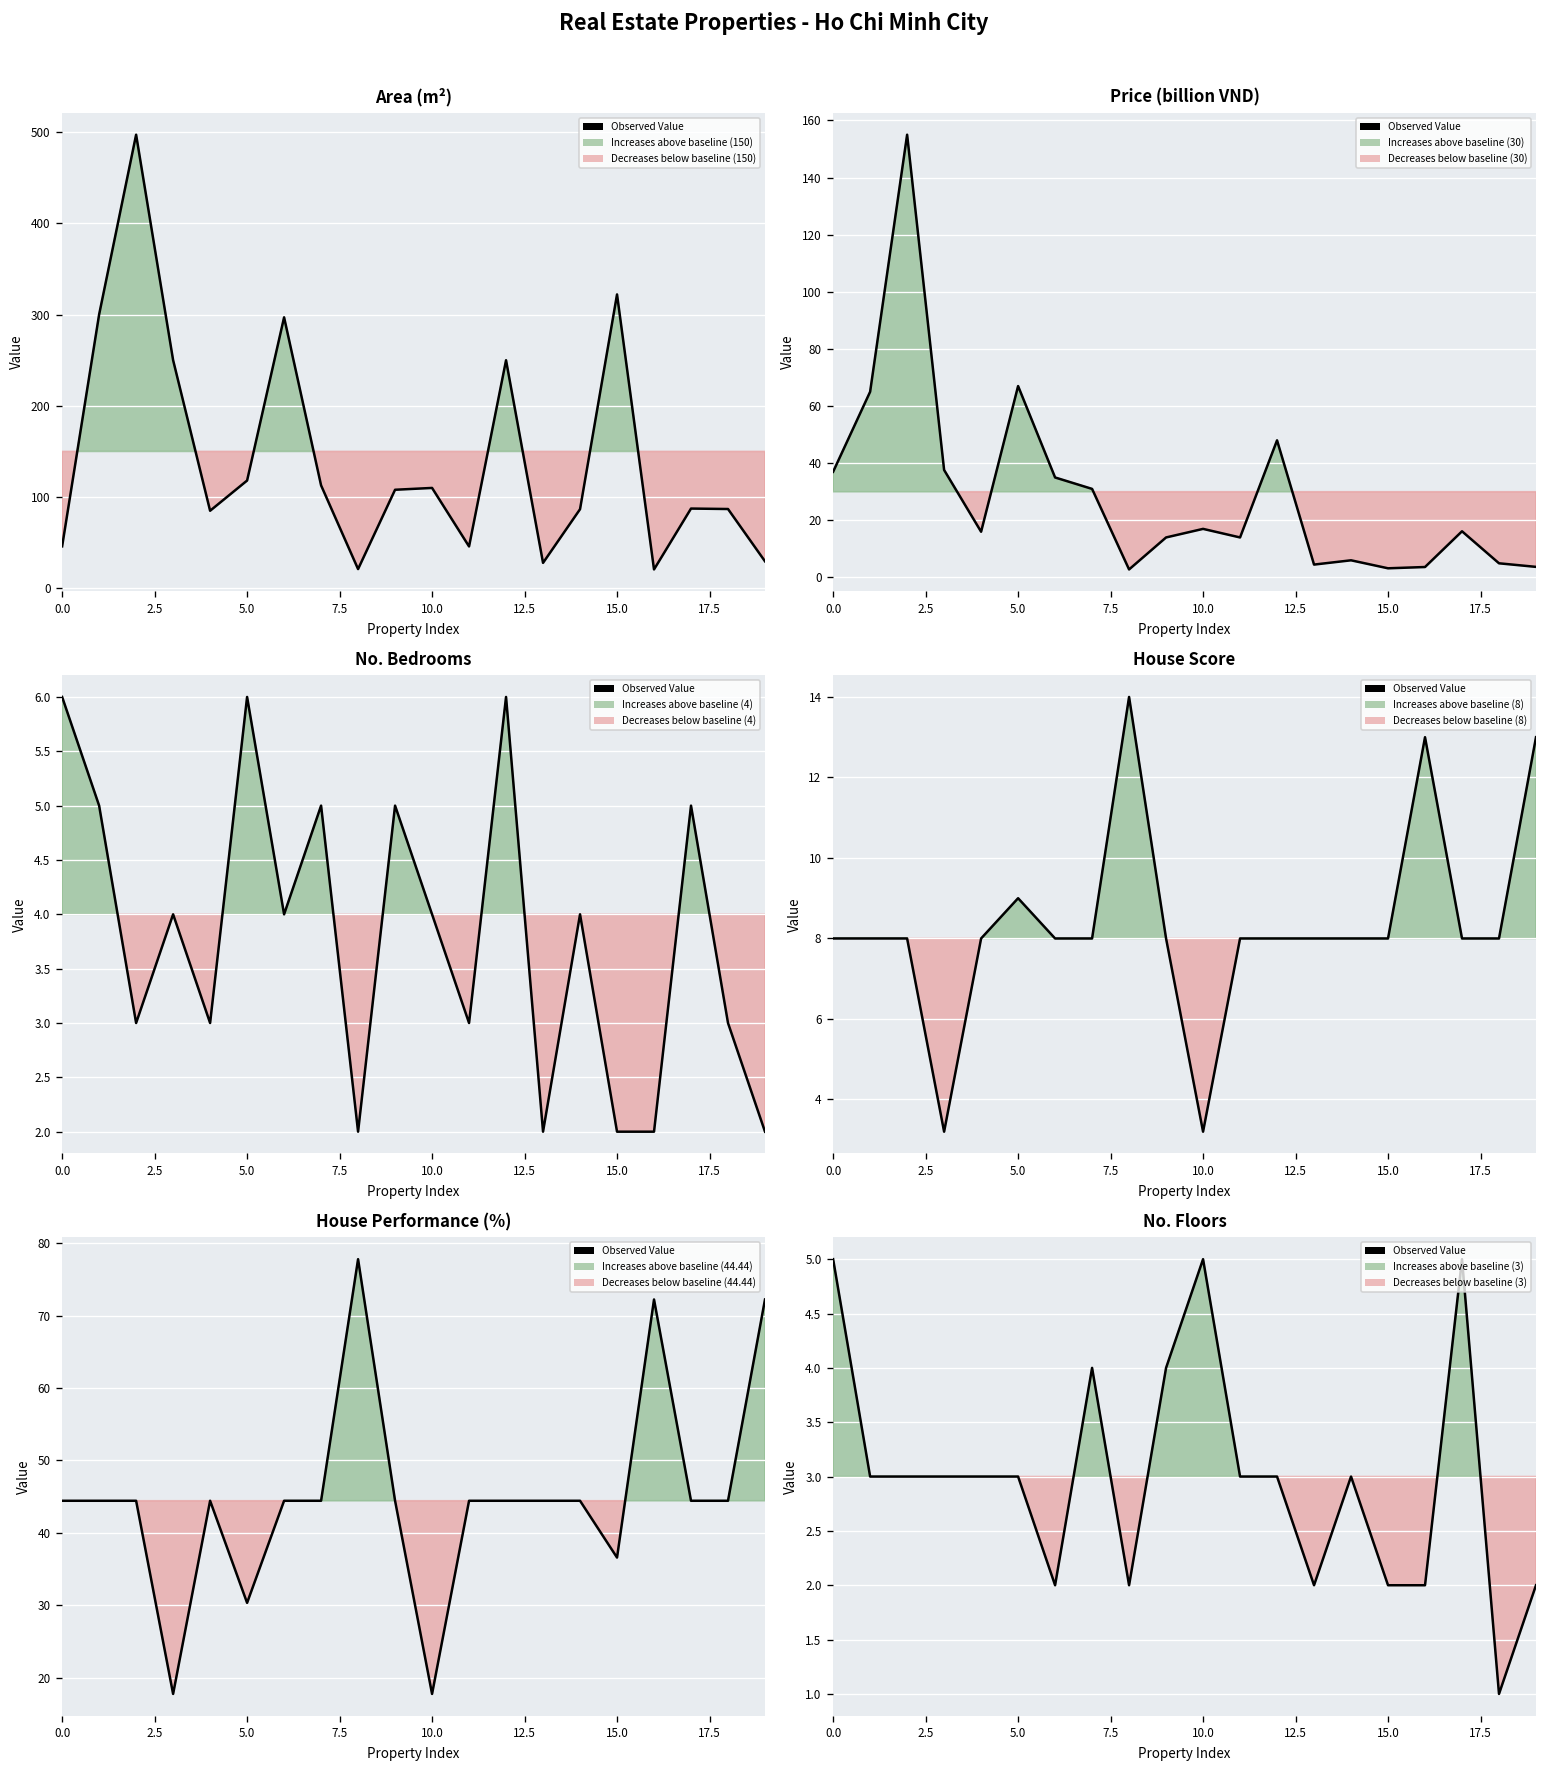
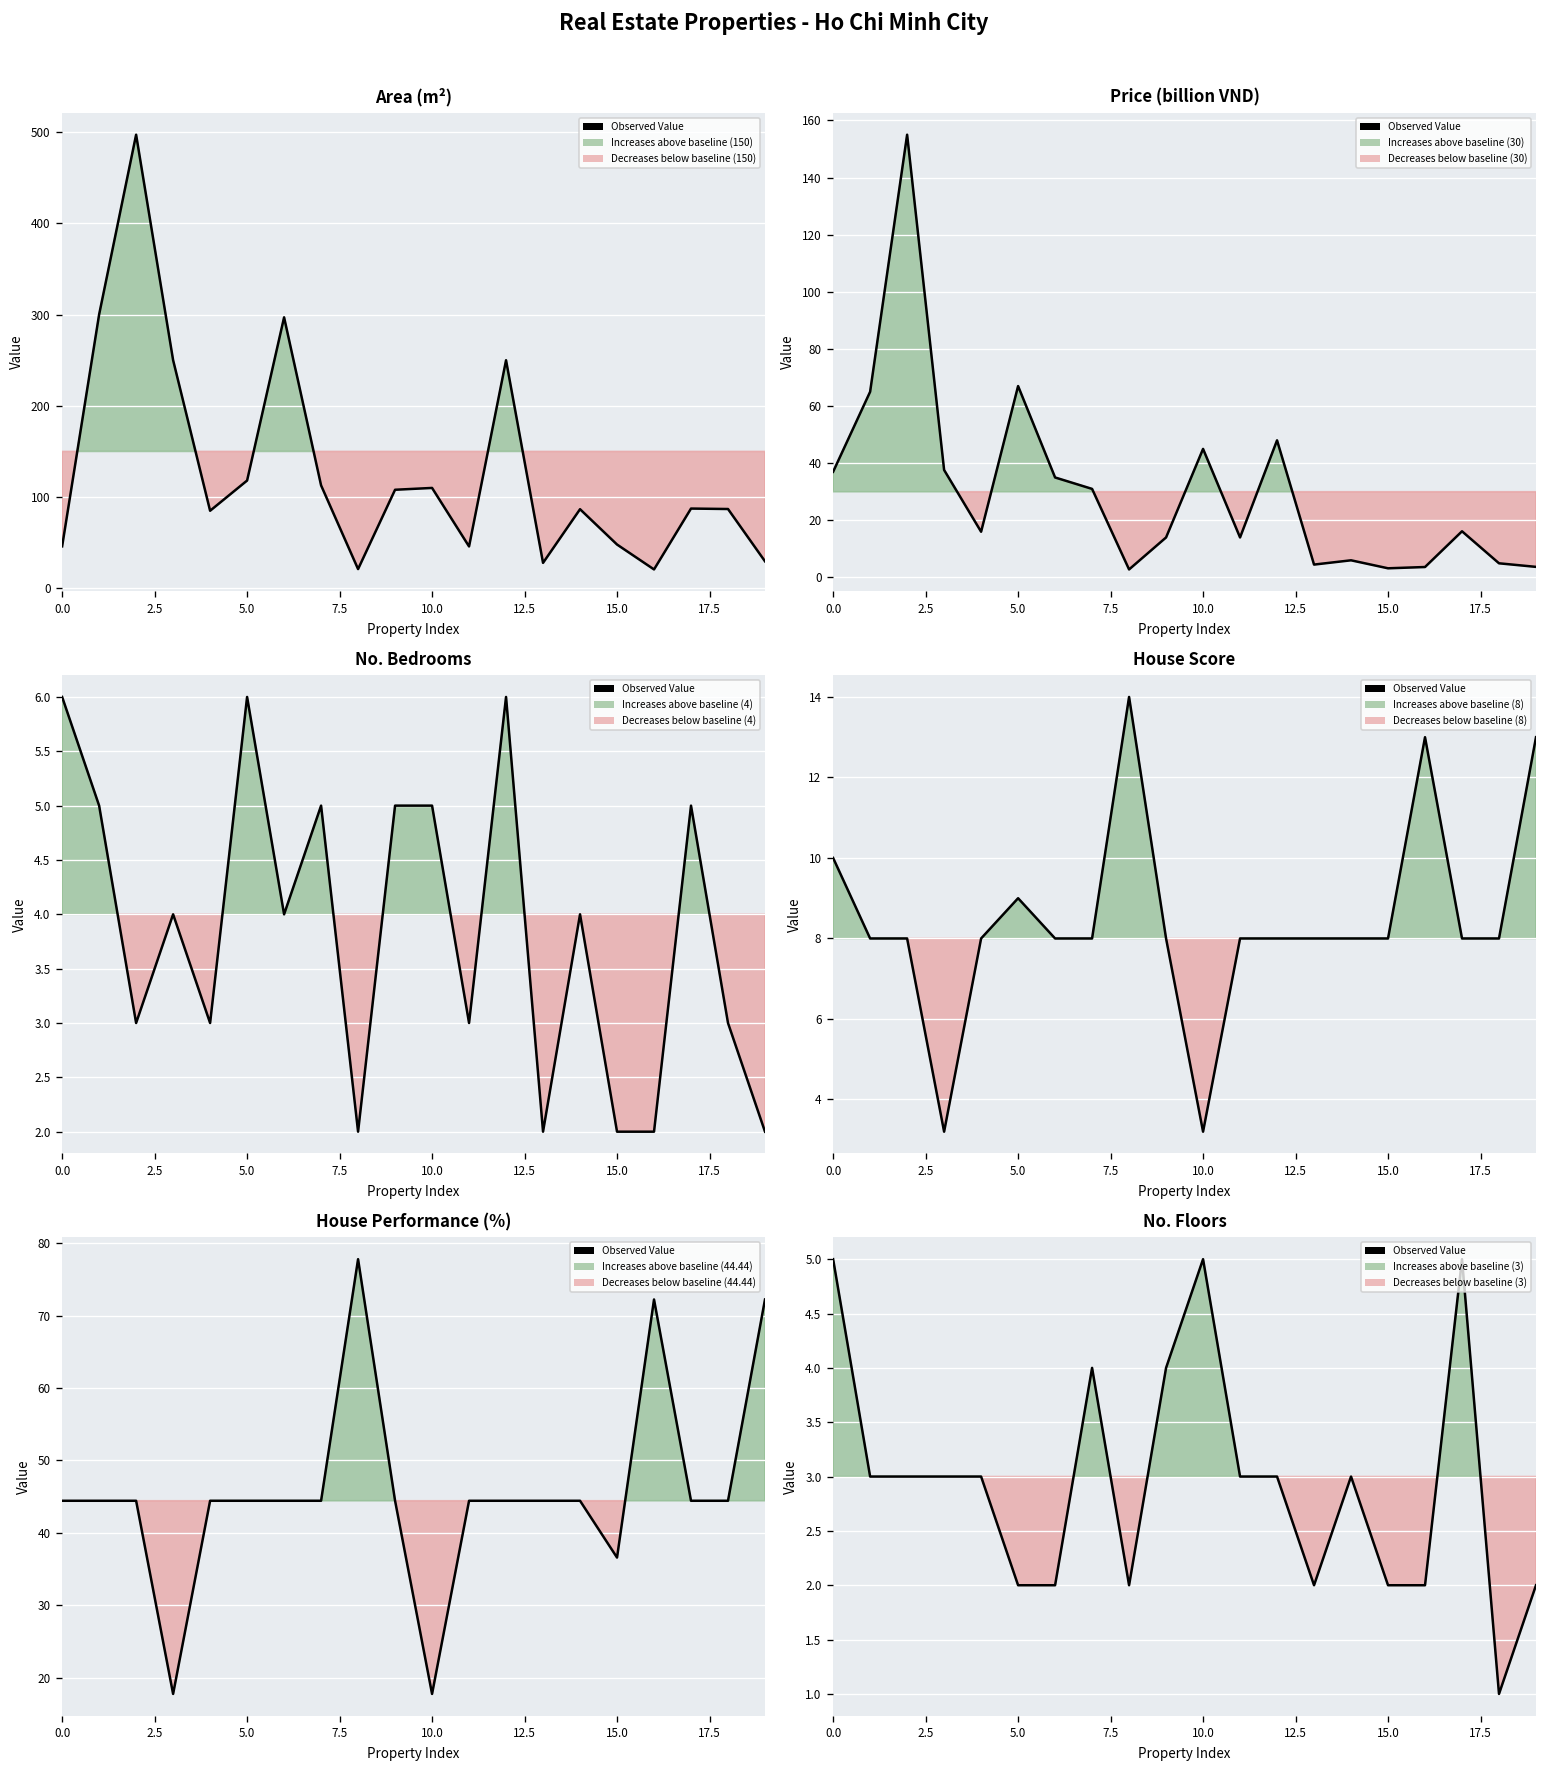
Area (m²), 15.0: 320 -> 50
Price (billion VND), 10.0: 17 -> 45
No. Bedrooms, 10.0: 4 -> 5
House Score, 0.0: 8 -> 10
House Performance (%), 5.0: 30 -> 44
No. Floors, 5.0: 3 -> 2
